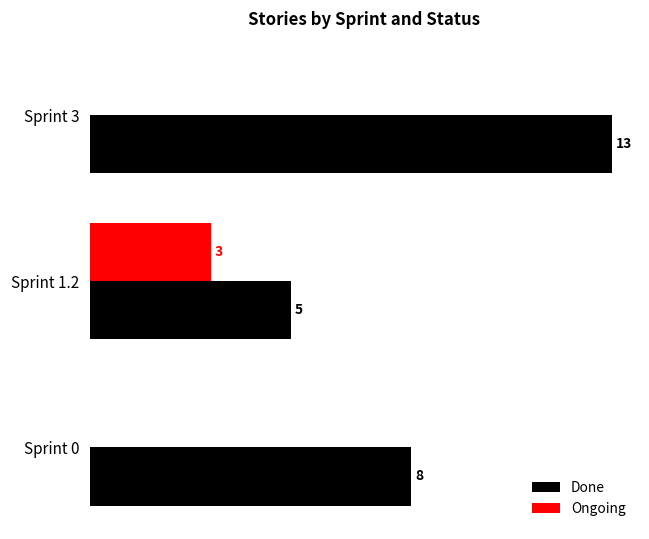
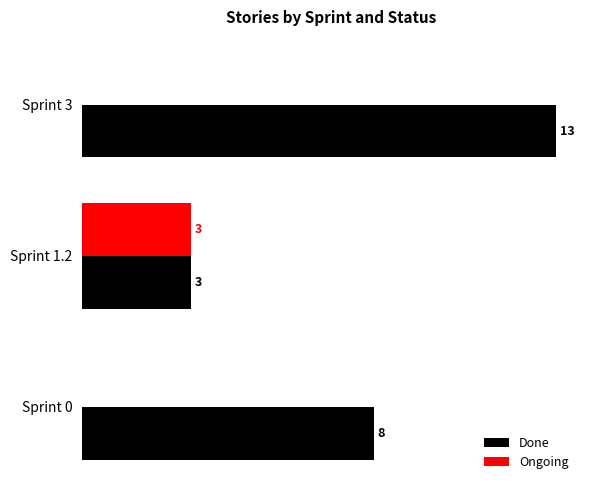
Done, Sprint 1.2: 5 -> 3
